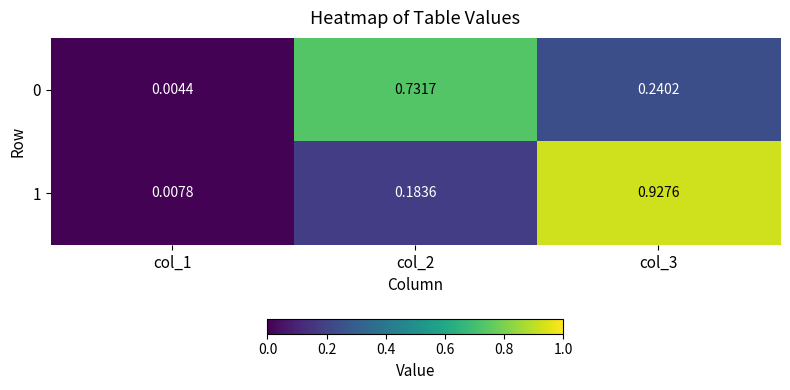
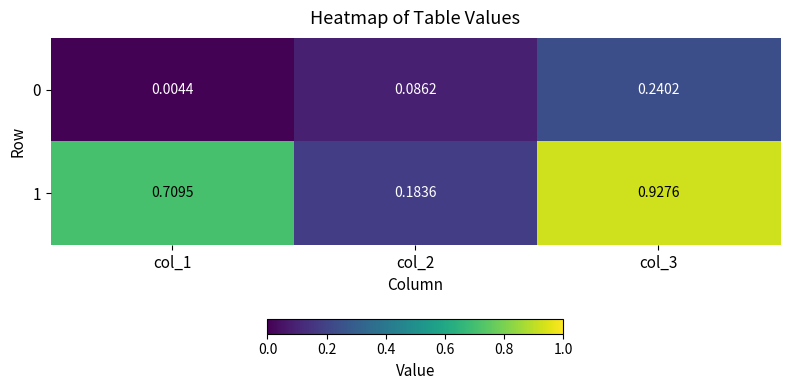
0, col_2: 0.7317 -> 0.0862
1, col_1: 0.0078 -> 0.7095
